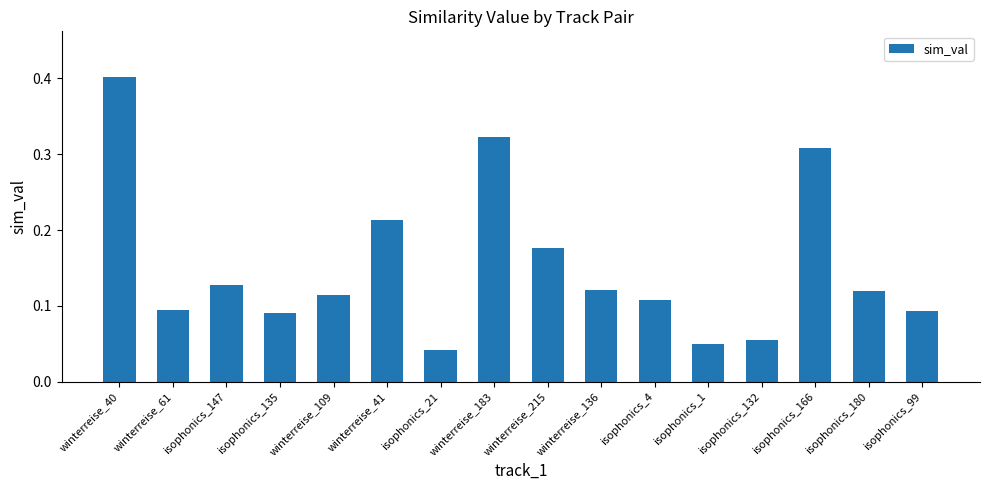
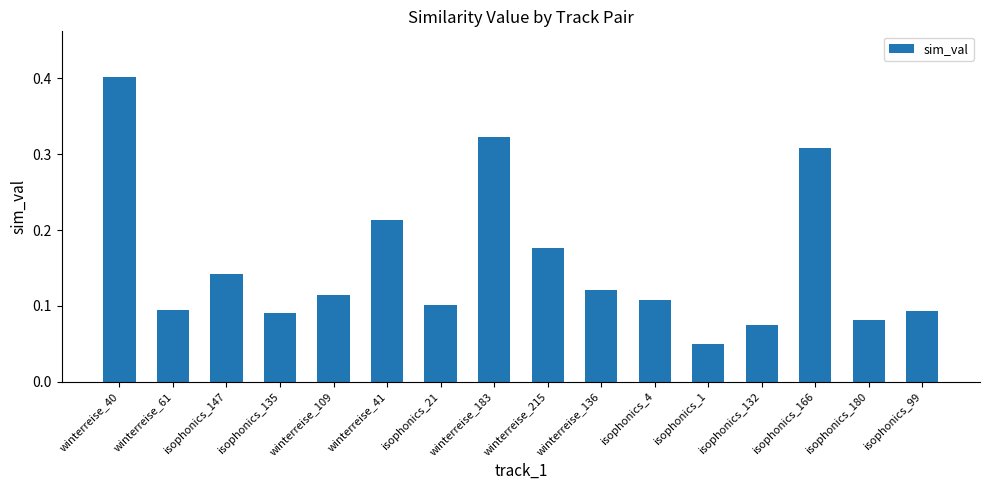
isophonics_147: 0.13 -> 0.14
isophonics_21: 0.04 -> 0.10
isophonics_132: 0.05 -> 0.07
isophonics_180: 0.12 -> 0.08
